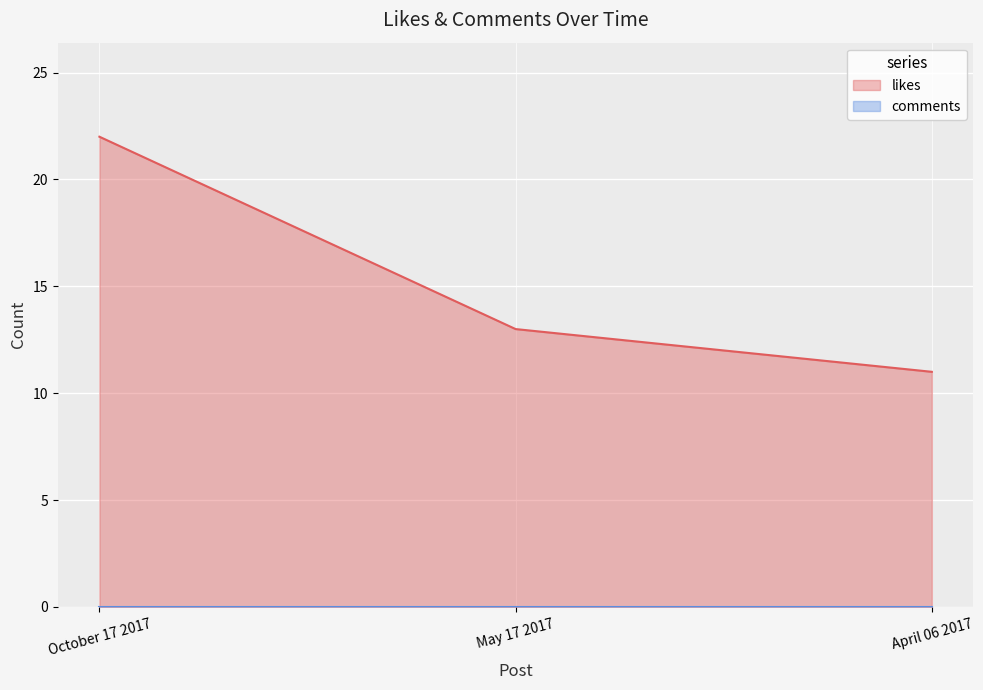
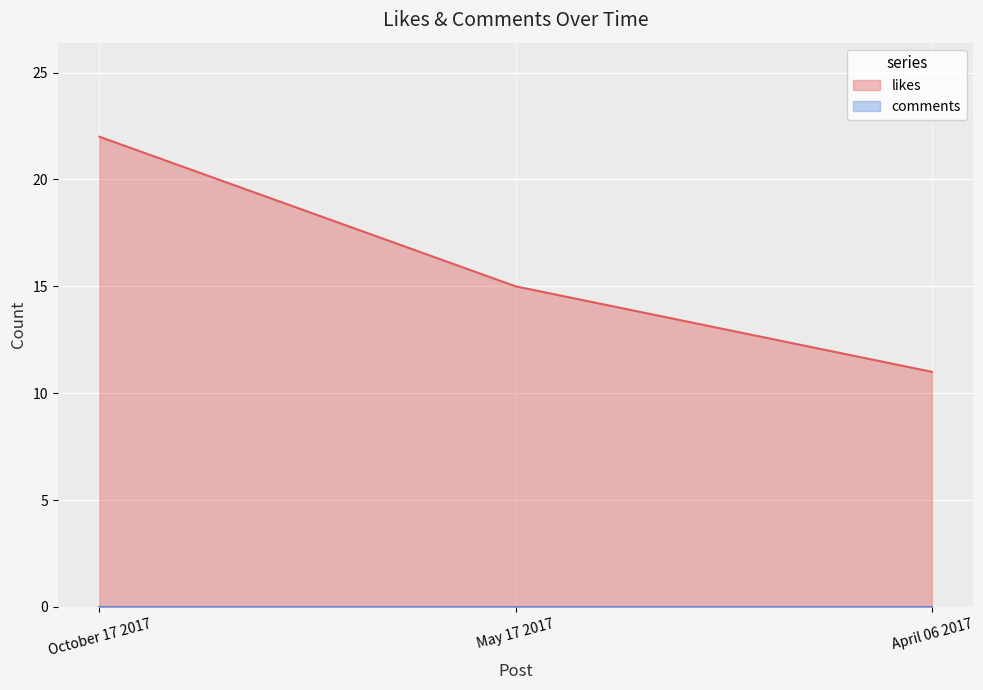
likes, May 17 2017: 13 -> 15
